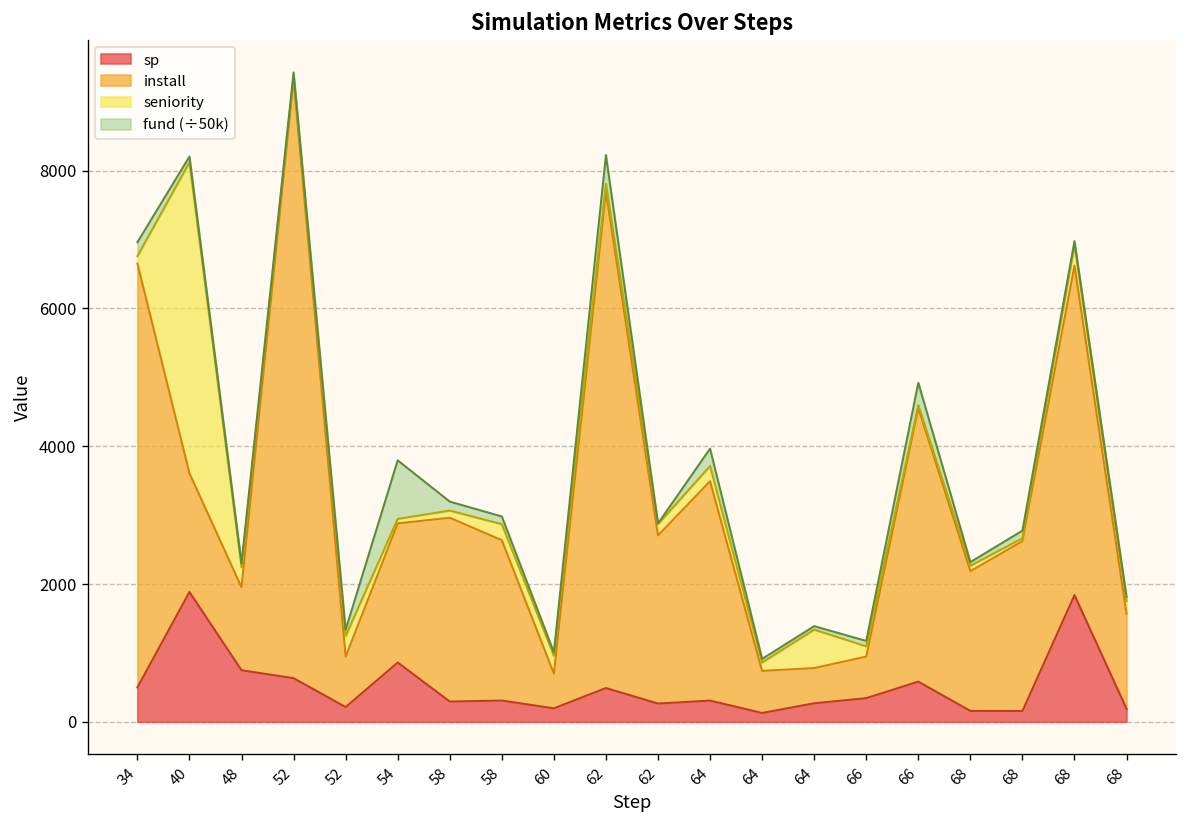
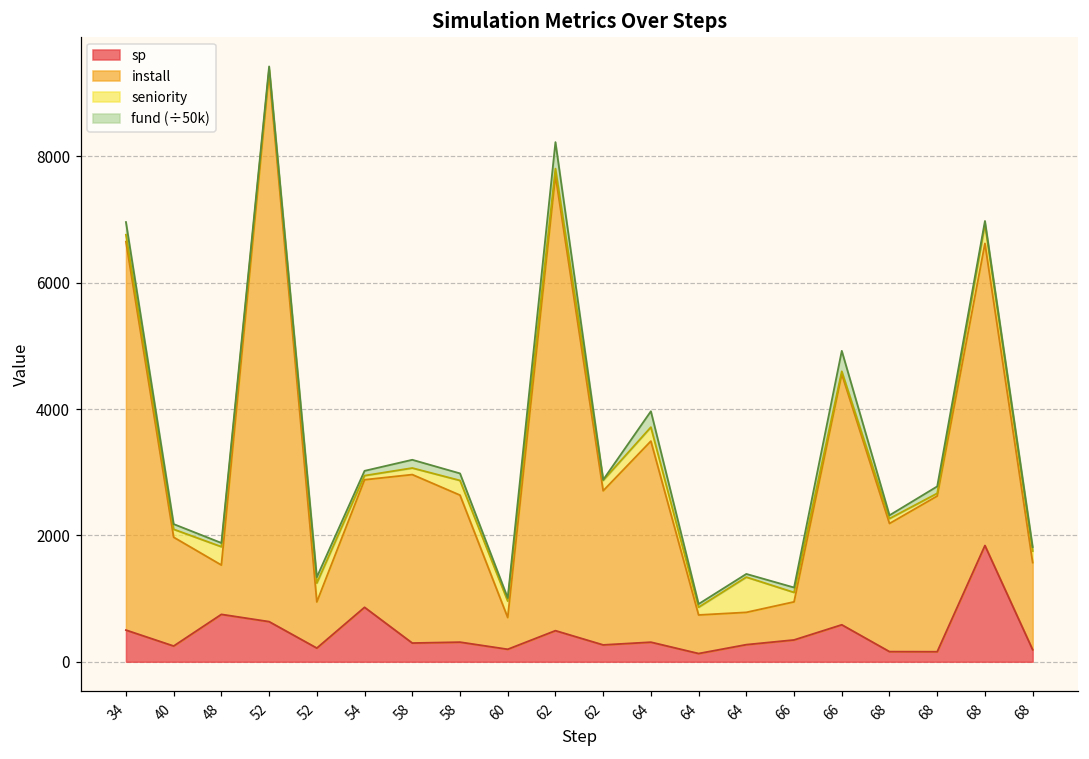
sp, 40: 1900 -> 200
seniority, 40: 4500 -> 100
install, 48: 1200 -> 800
fund (÷50k), 54: 800 -> 100
